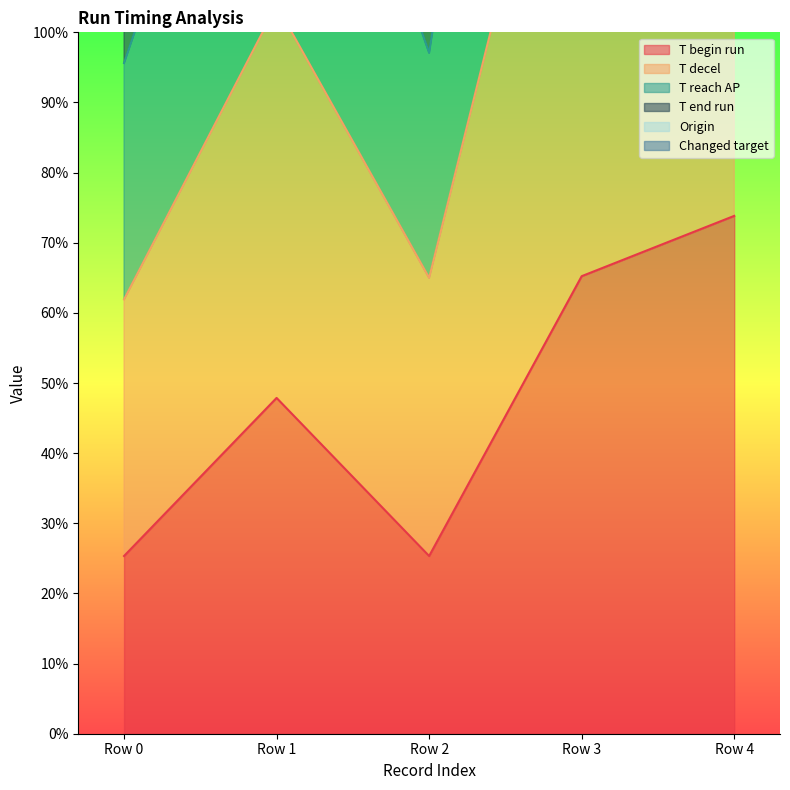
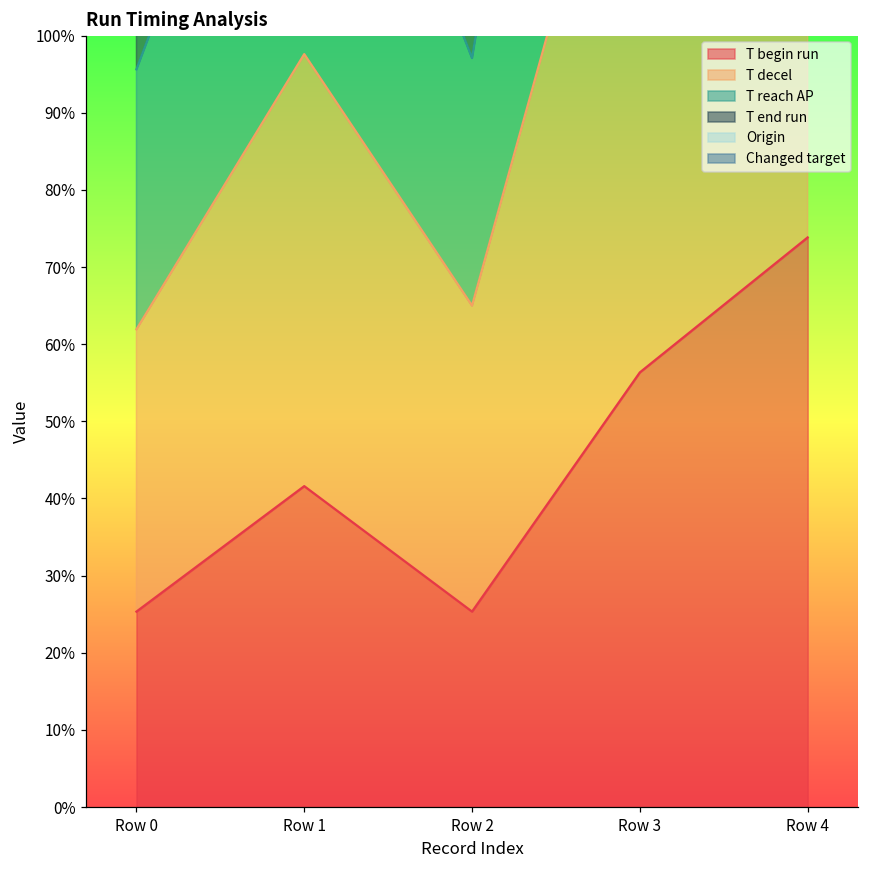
T begin run, Row 1: 48% -> 42%
T begin run, Row 3: 65% -> 56%
